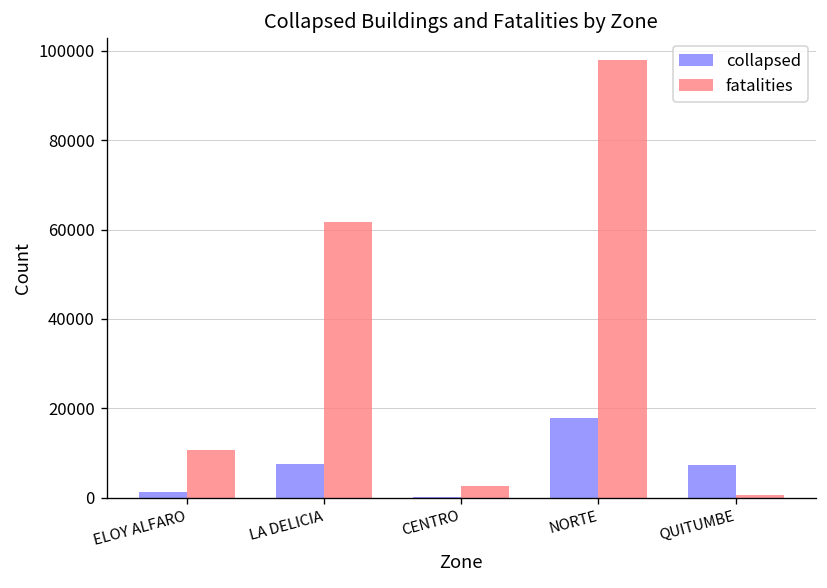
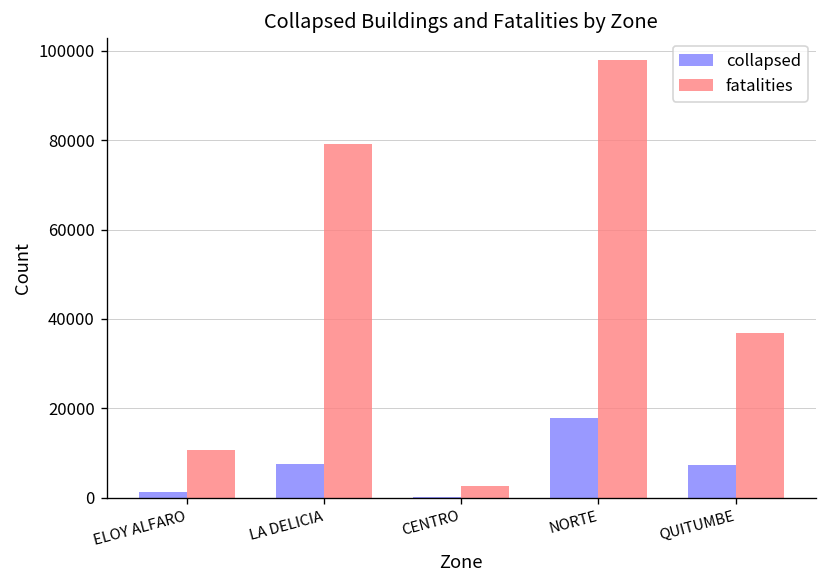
fatalities, LA DELICIA: 62000 -> 79000
fatalities, QUITUMBE: 1000 -> 37000
